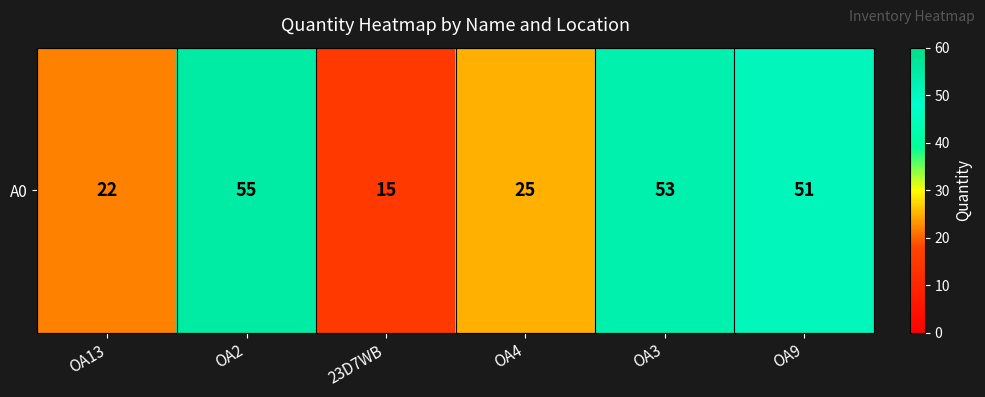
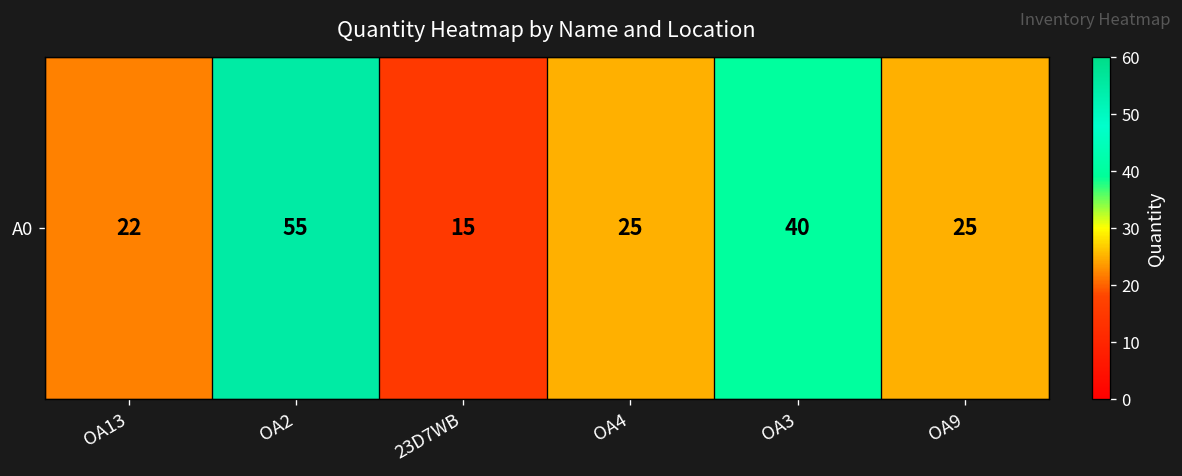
A0, OA3: 53 -> 40
A0, OA9: 51 -> 25
